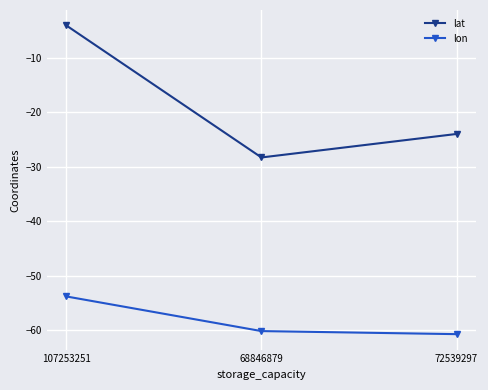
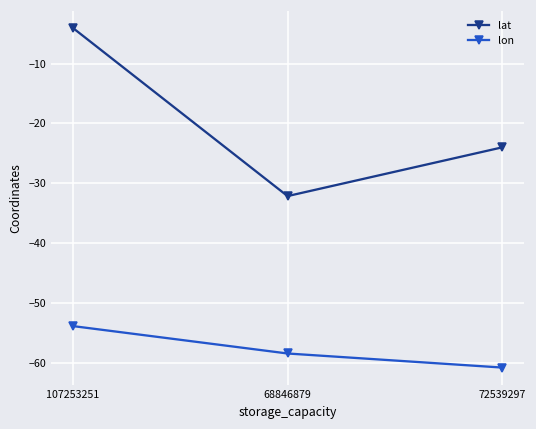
lat, 68846879: -28 -> -32
lon, 68846879: -60 -> -58
